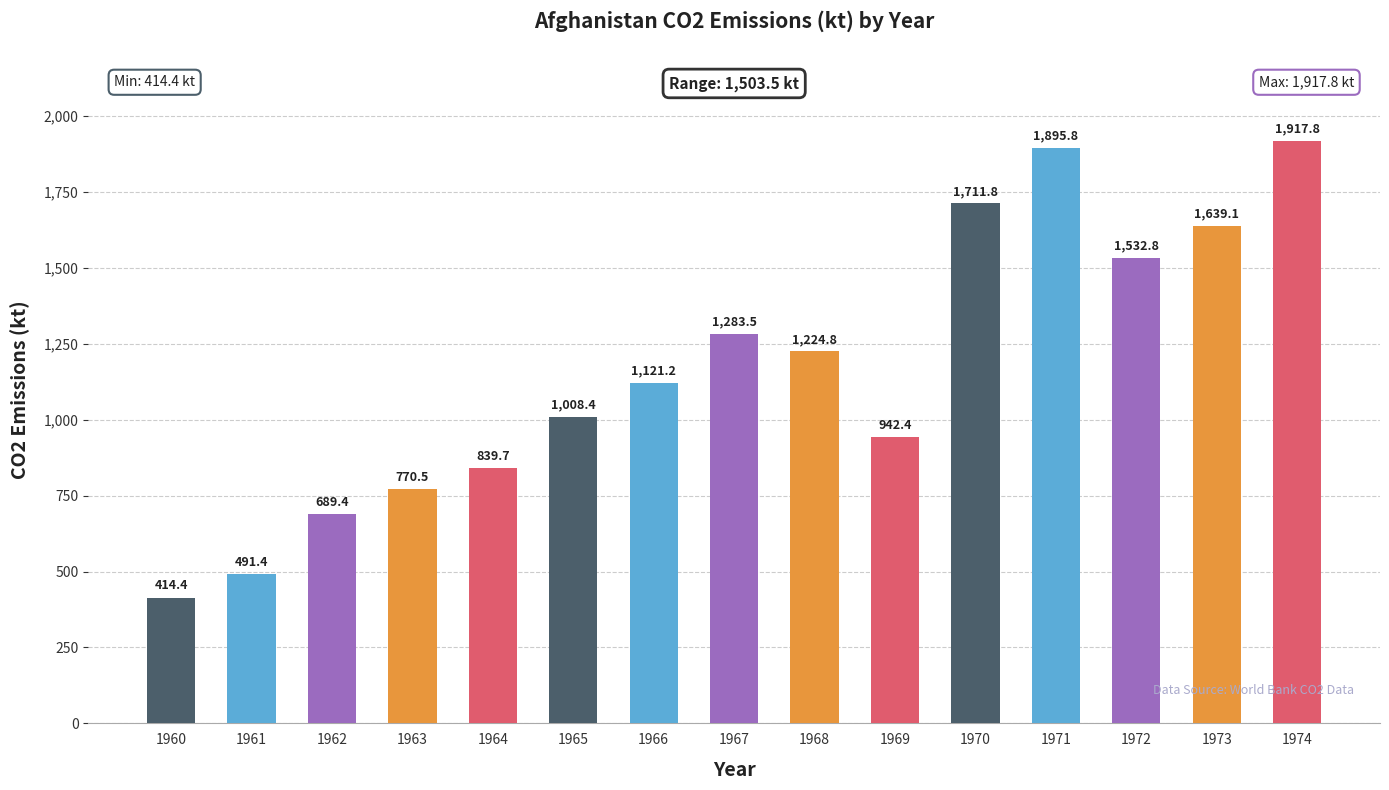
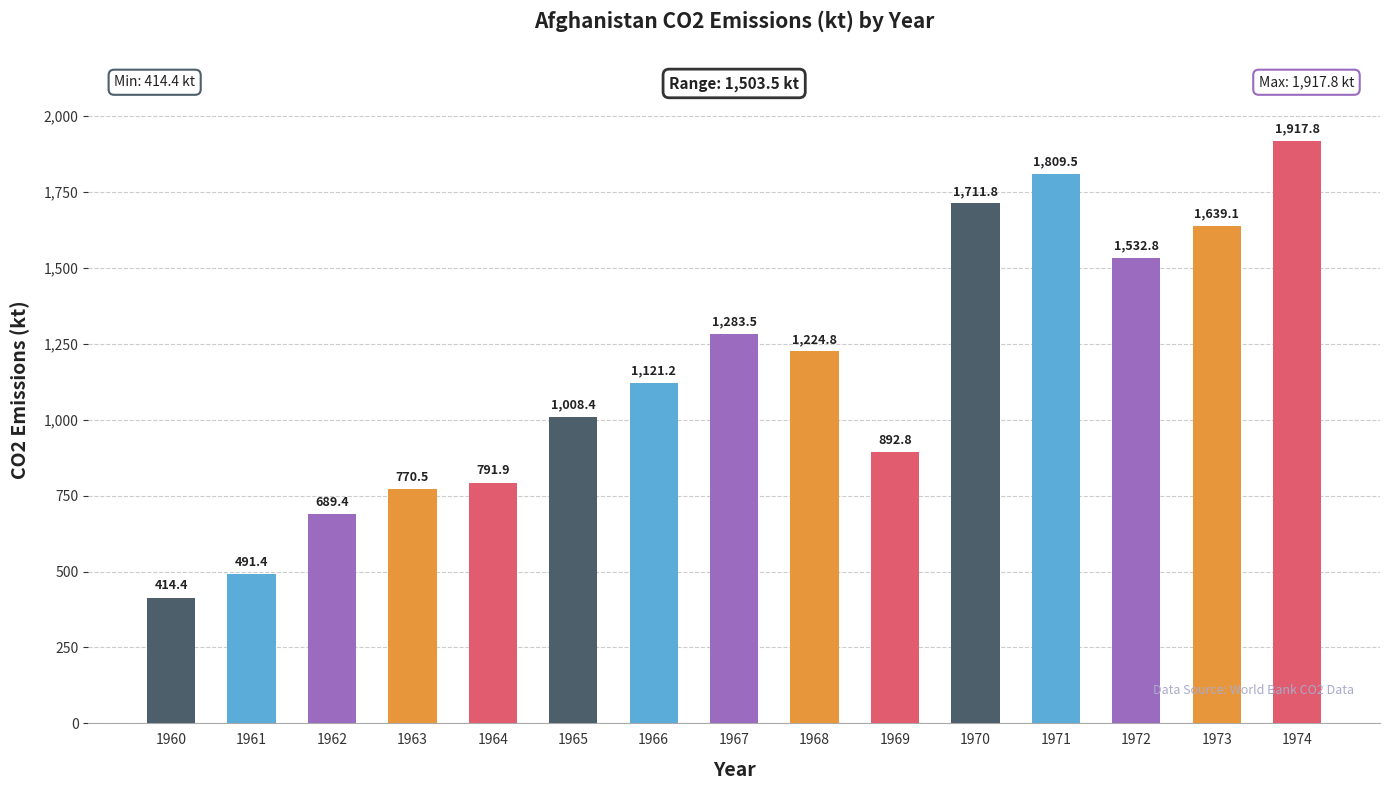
1964: 839.7 -> 791.9
1969: 942.4 -> 892.8
1971: 1,895.8 -> 1,809.5
